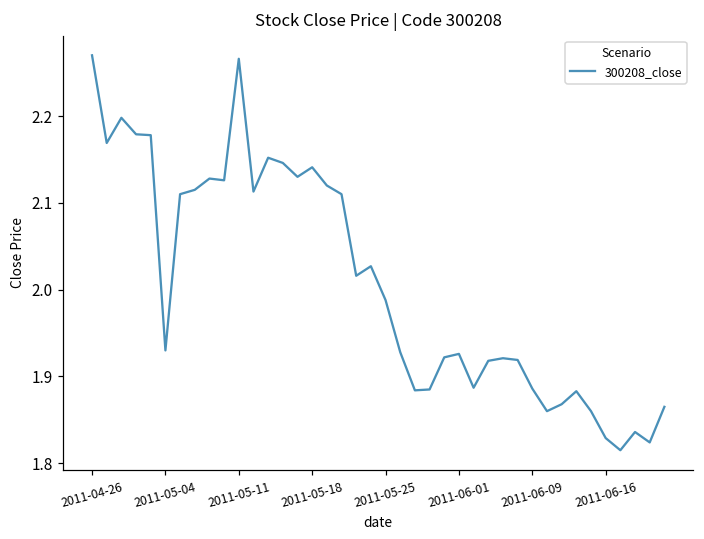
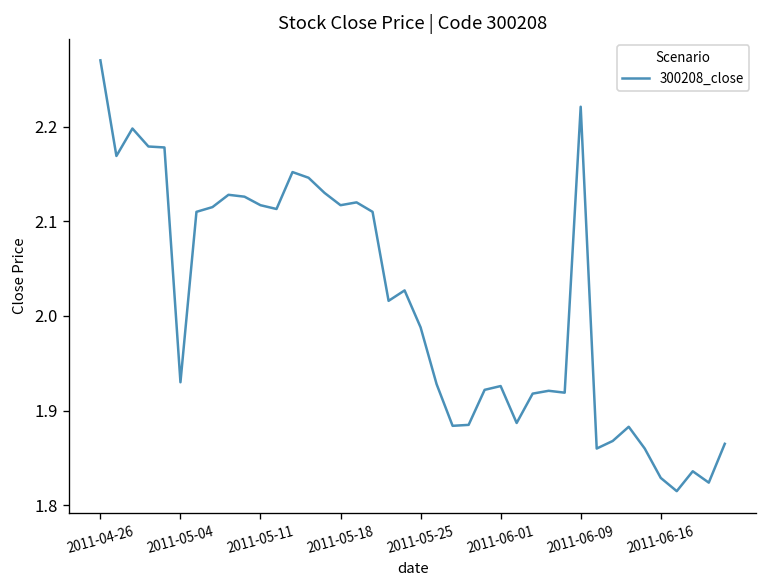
2011-05-11: 2.27 -> 2.12
2011-05-18: 2.14 -> 2.12
2011-06-09: 1.89 -> 2.22
